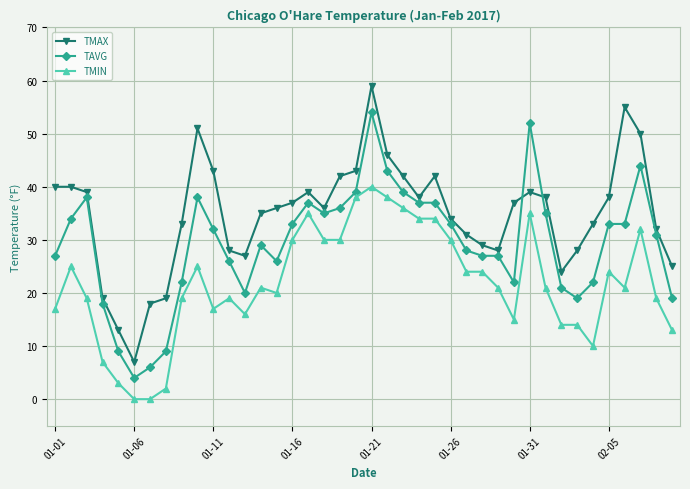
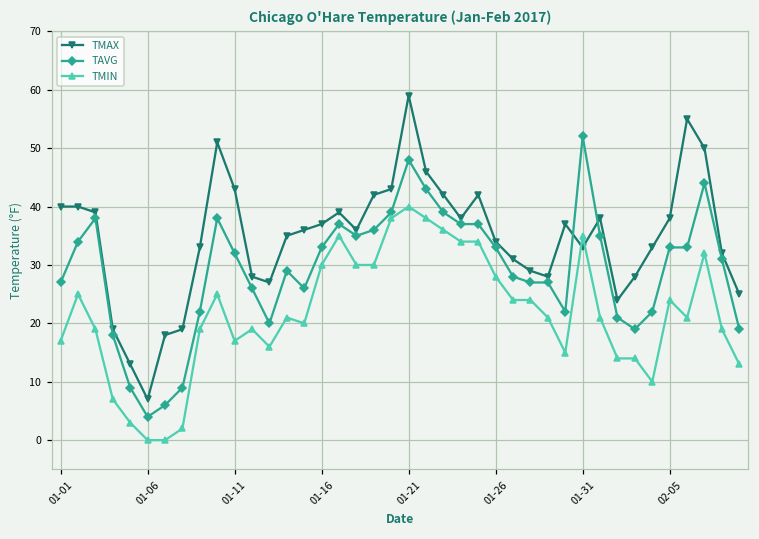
TAVG, 01-21: 54 -> 48
TMIN, 01-26: 30 -> 28
TMAX, 01-31: 39 -> 33
